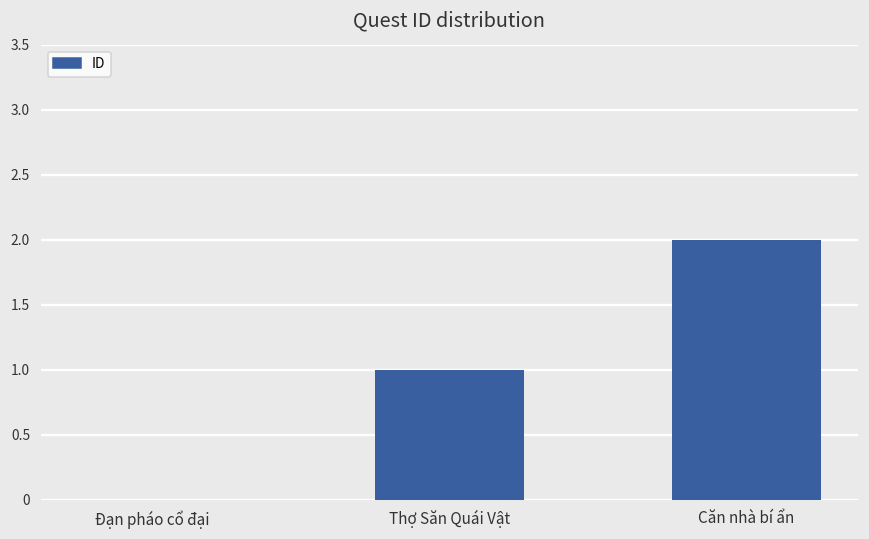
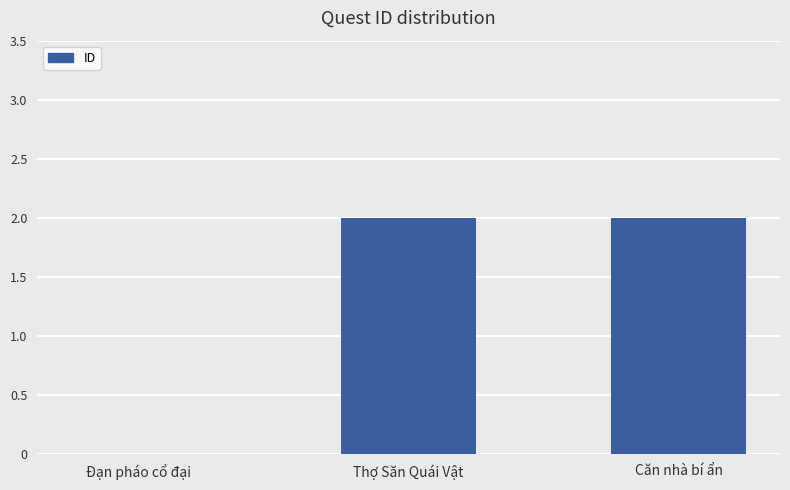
Thợ Săn Quái Vật: 1 -> 2
